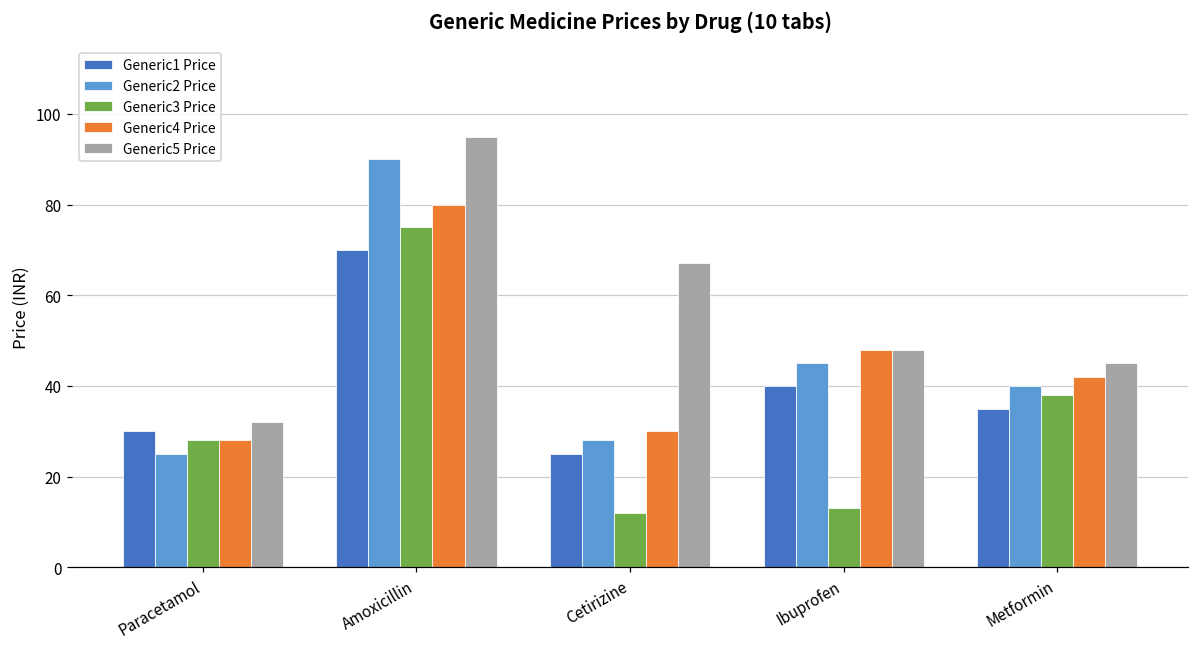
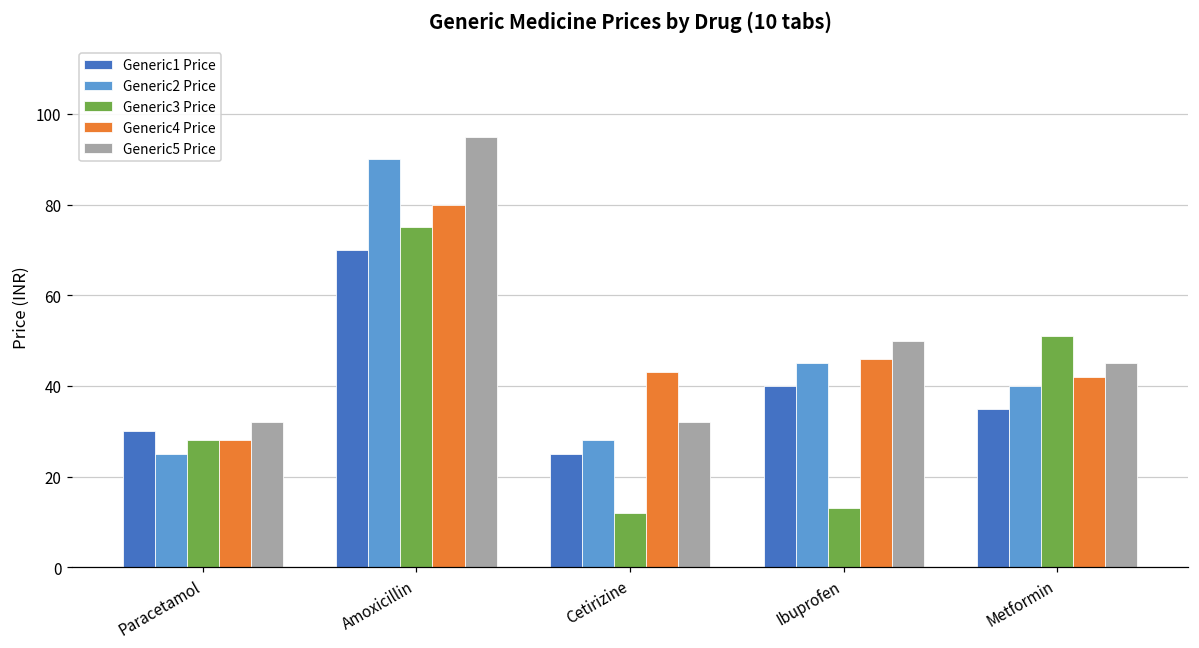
Generic4 Price, Cetirizine: 30 -> 43
Generic5 Price, Cetirizine: 67 -> 32
Generic4 Price, Ibuprofen: 48 -> 46
Generic5 Price, Ibuprofen: 48 -> 50
Generic3 Price, Metformin: 38 -> 51
